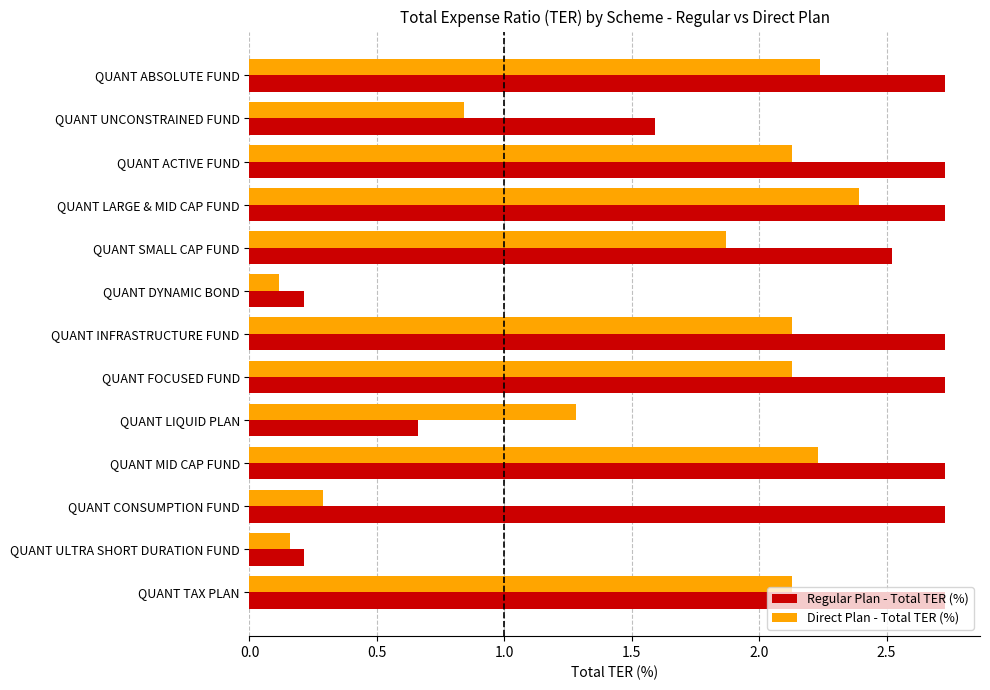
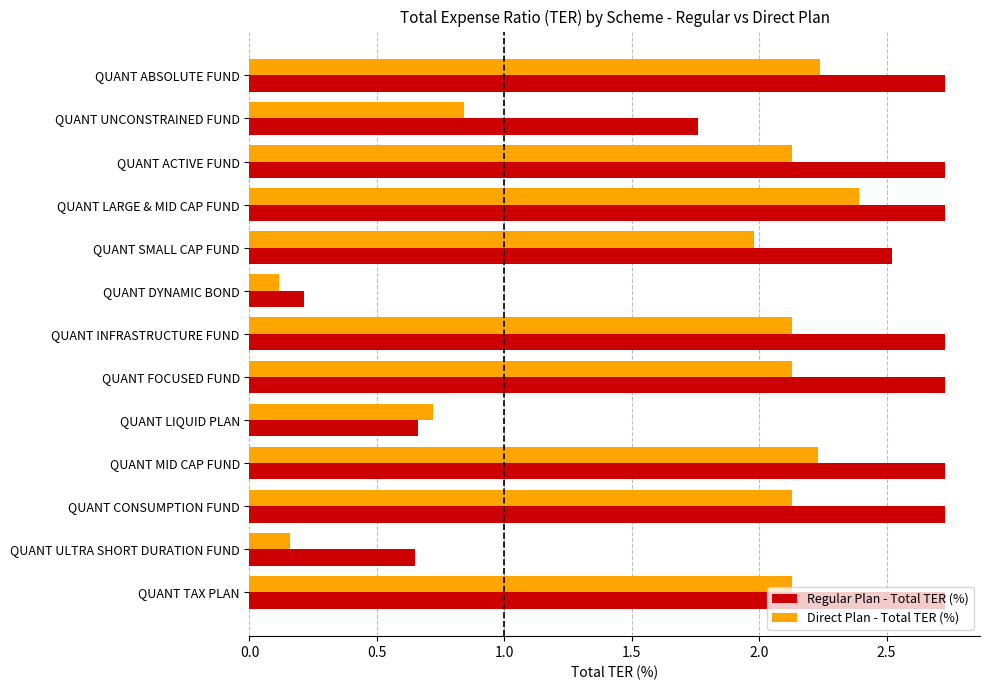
Regular Plan - Total TER (%), QUANT UNCONSTRAINED FUND: 1.59 -> 1.76
Direct Plan - Total TER (%), QUANT SMALL CAP FUND: 1.87 -> 1.98
Direct Plan - Total TER (%), QUANT LIQUID PLAN: 1.28 -> 0.72
Direct Plan - Total TER (%), QUANT CONSUMPTION FUND: 0.29 -> 2.13
Regular Plan - Total TER (%), QUANT ULTRA SHORT DURATION FUND: 0.21 -> 0.65
